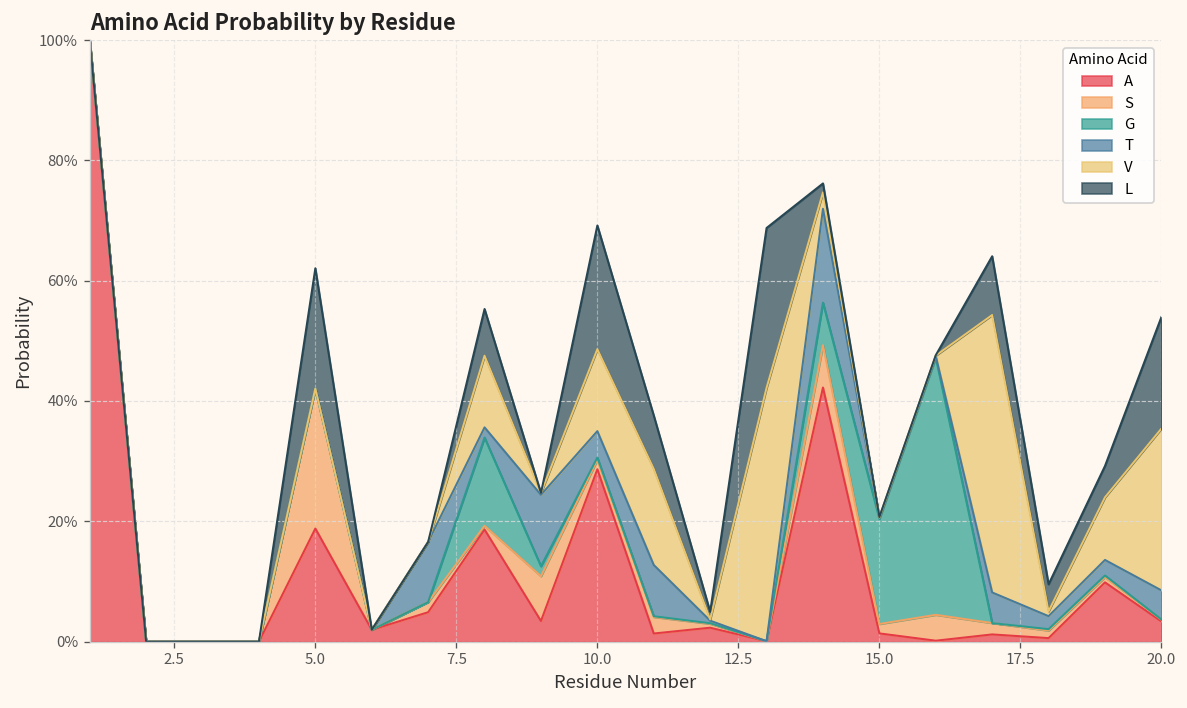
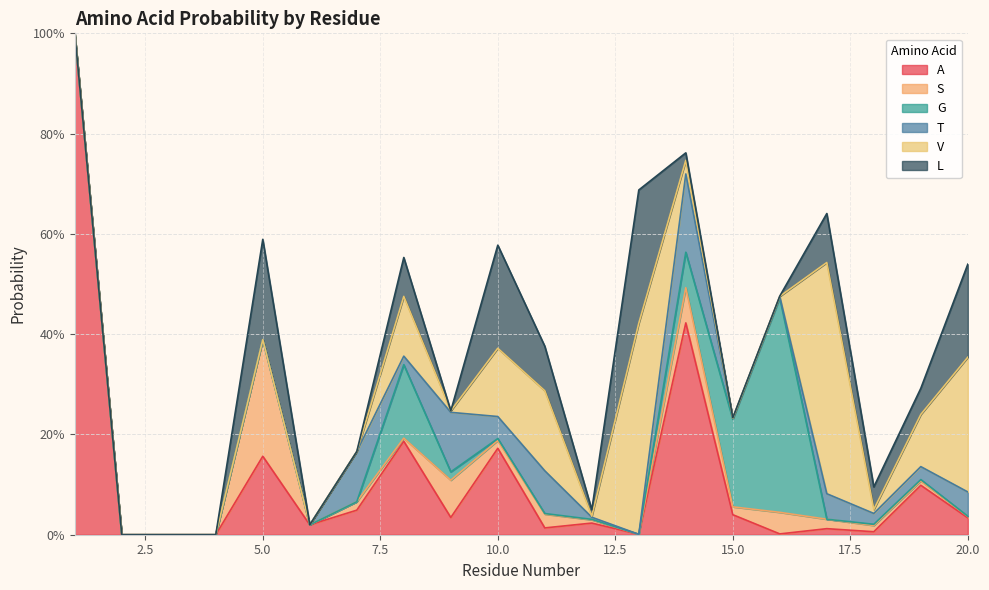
A, 5.0: 19% -> 16%
A, 10.0: 29% -> 17%
A, 15.0: 1% -> 4%
